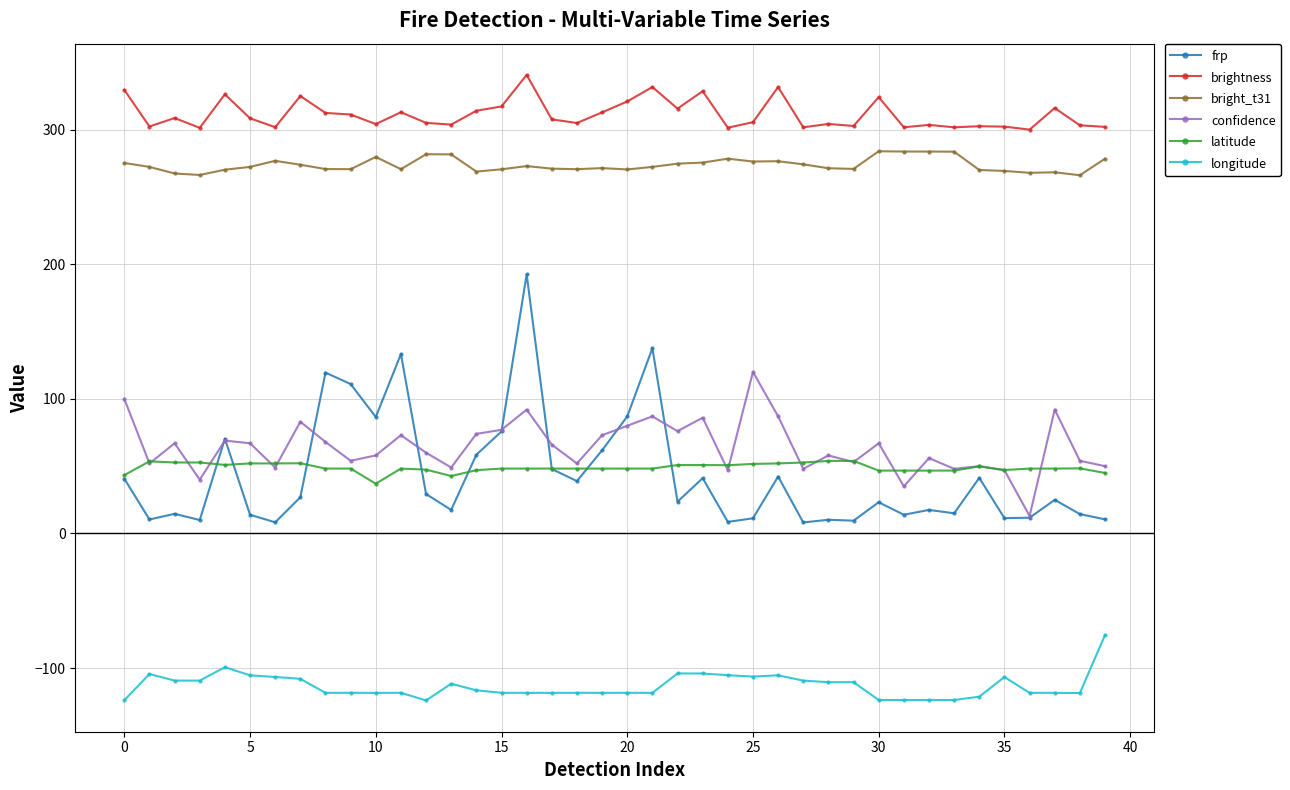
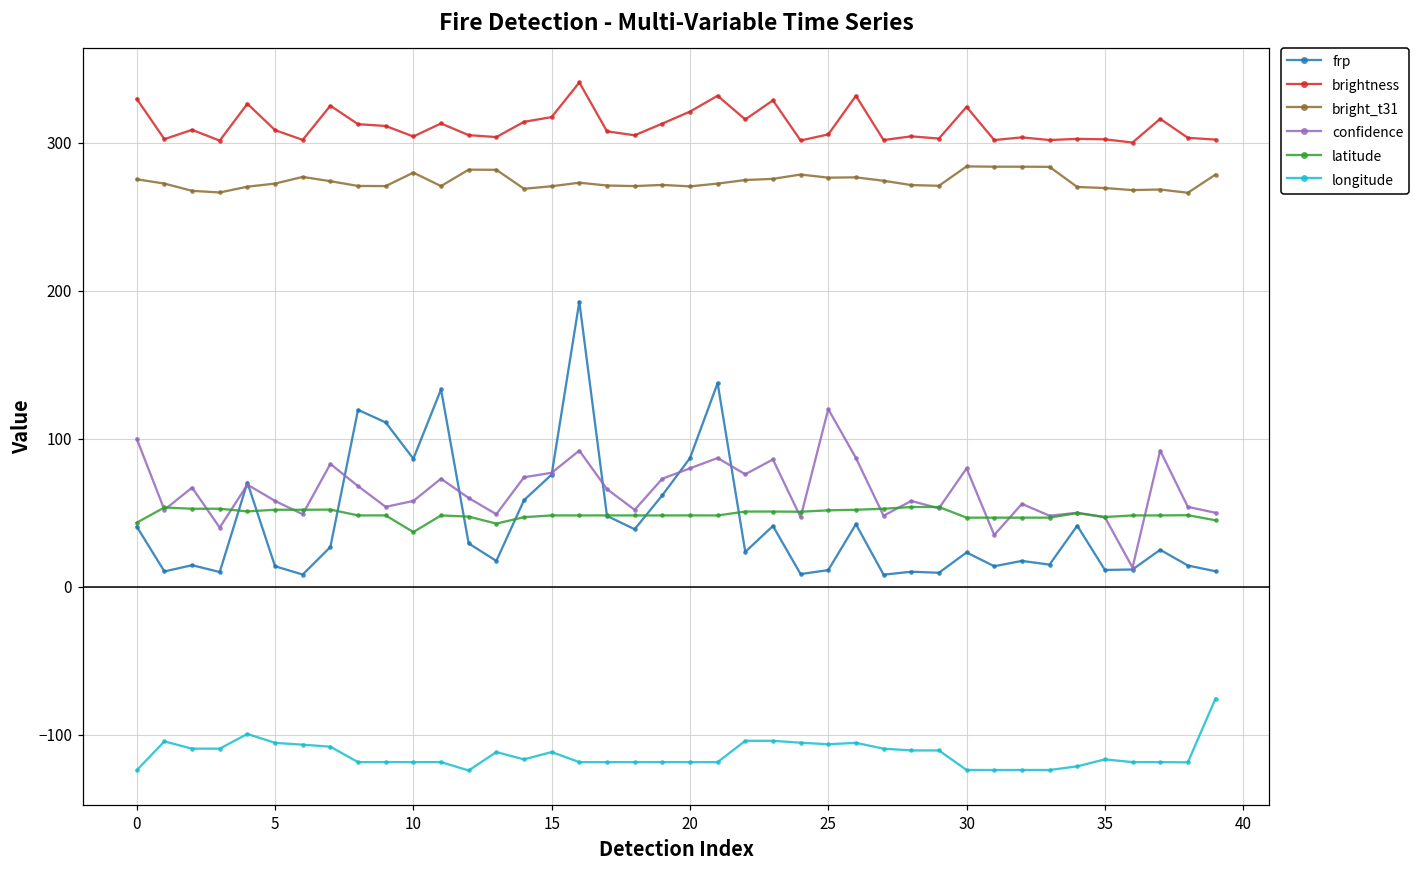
confidence, 5: 67 -> 58
longitude, 15: -118 -> -112
confidence, 30: 67 -> 80
longitude, 35: -107 -> -117
